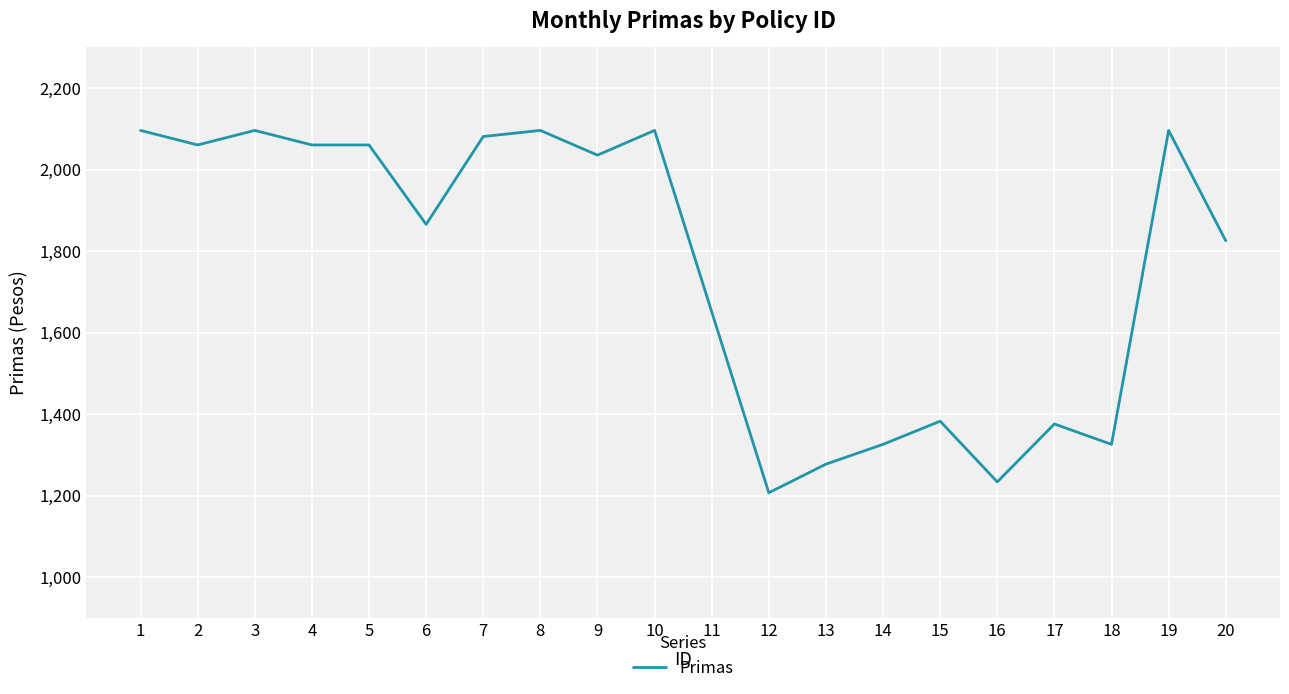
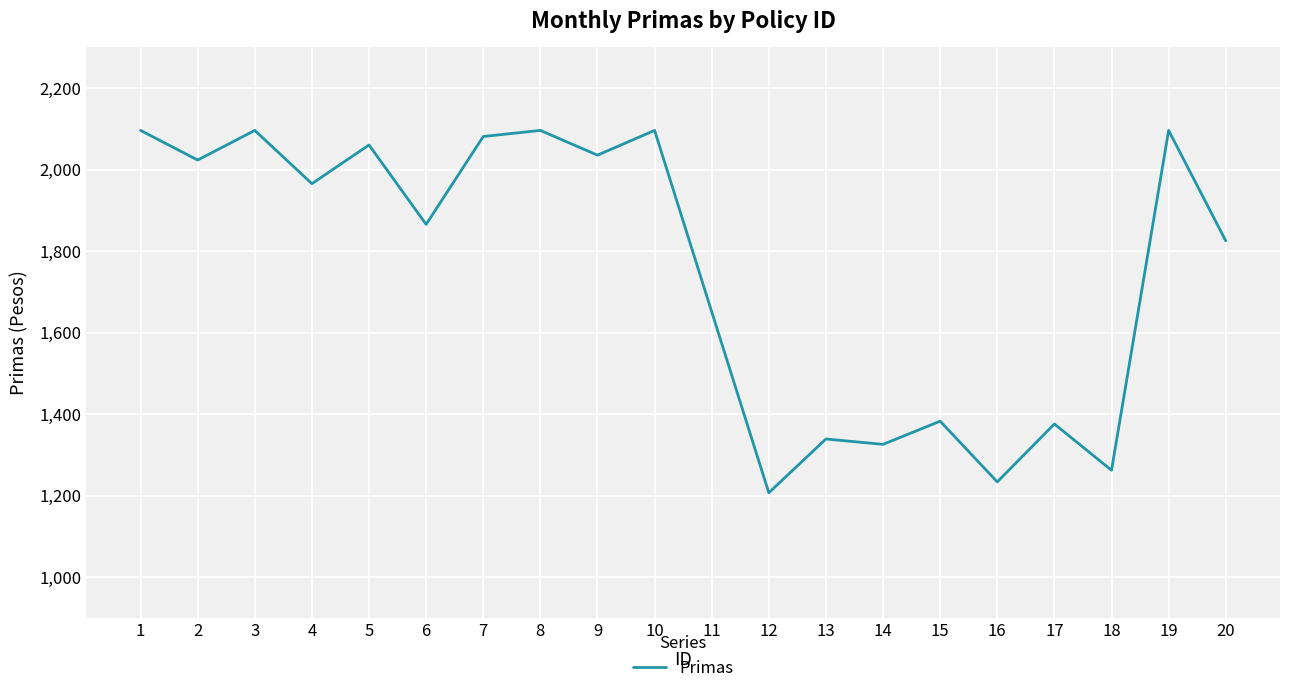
2: 2,060 -> 2,020
4: 2,060 -> 1,970
13: 1,280 -> 1,340
18: 1,330 -> 1,260
